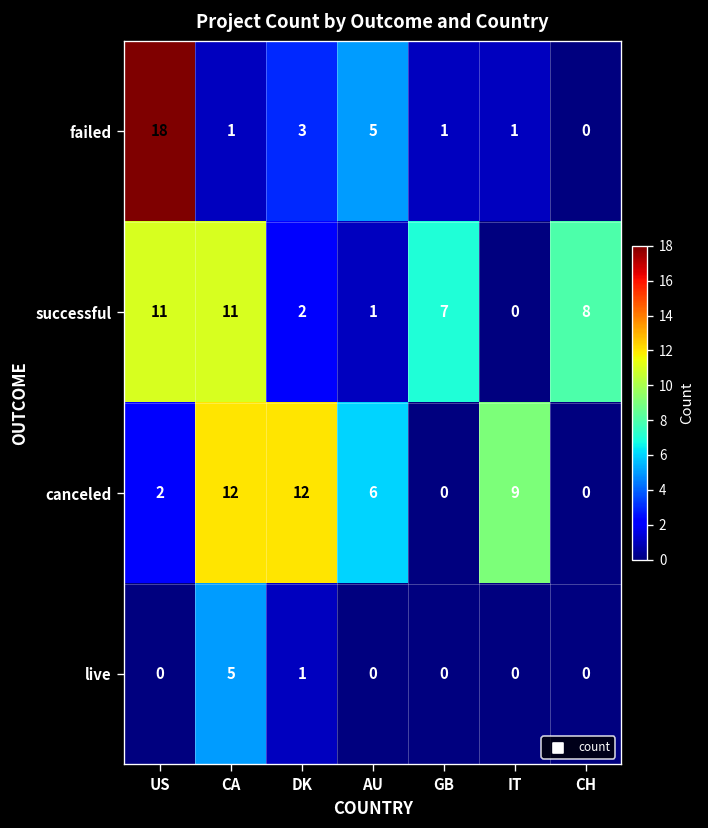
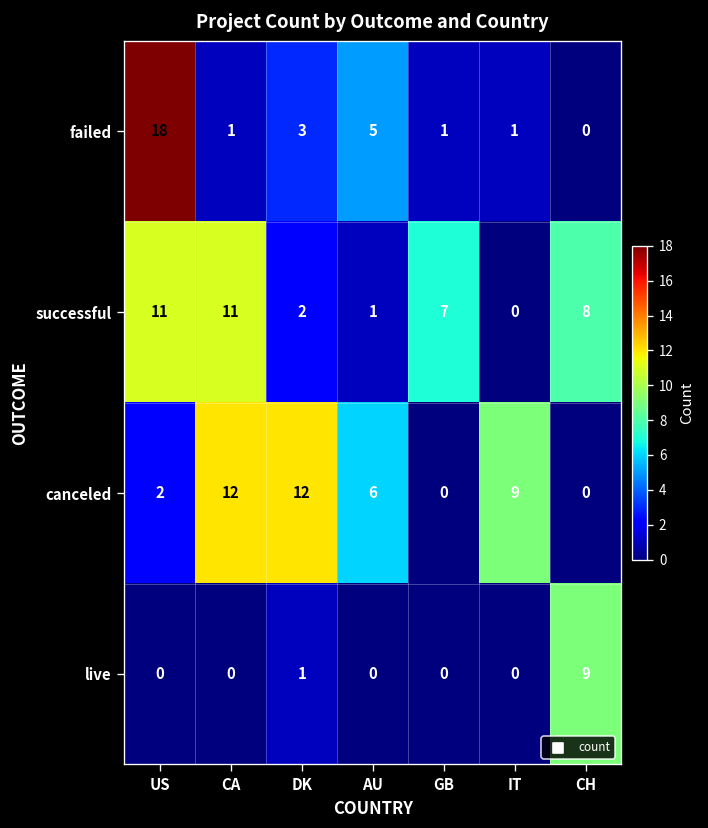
live, CA: 5 -> 0
live, CH: 0 -> 9
